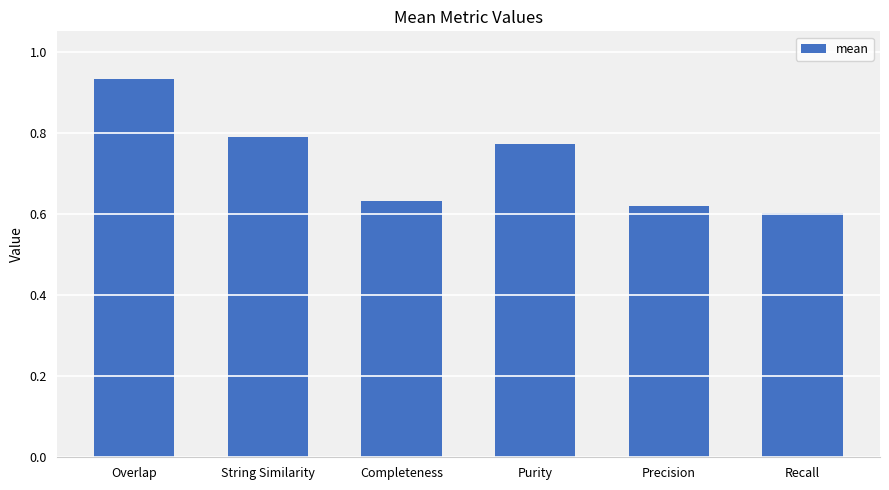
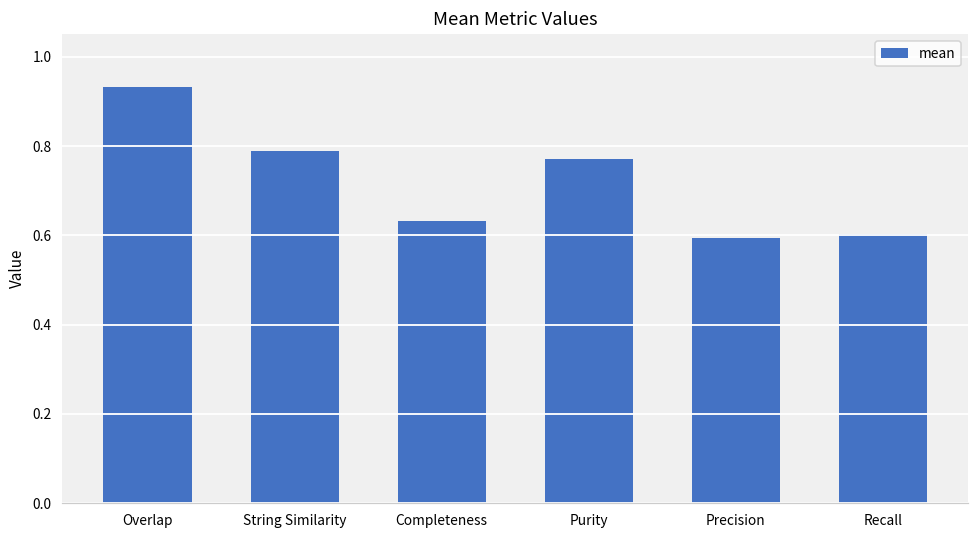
Precision: 0.62 -> 0.59
